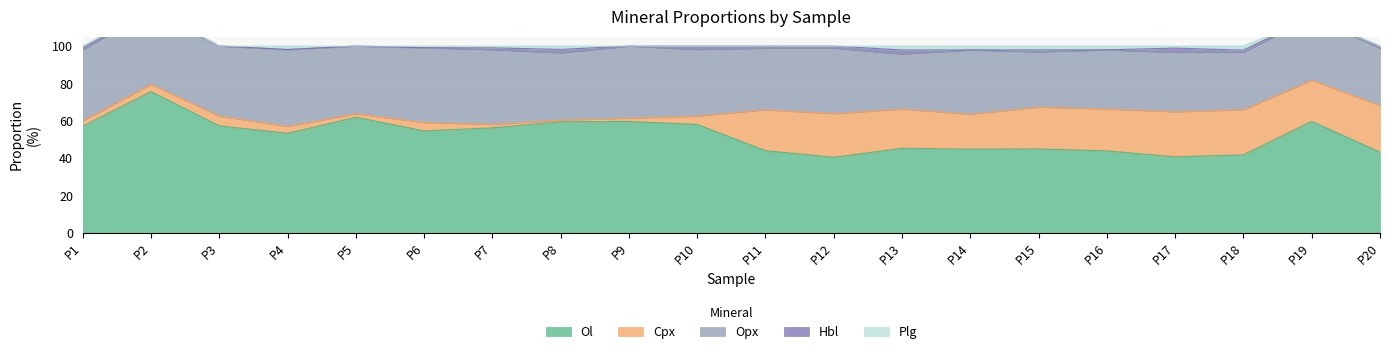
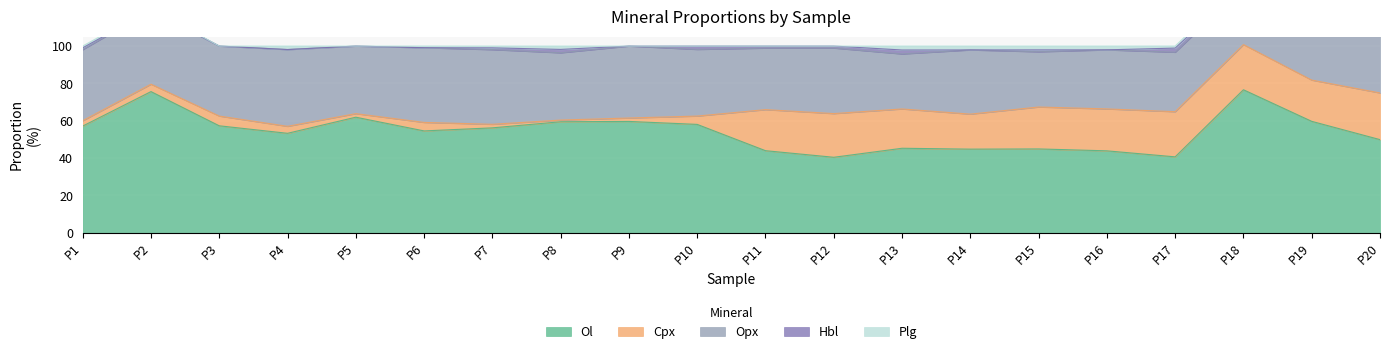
Ol, P18: 42 -> 77
Ol, P20: 43 -> 50
